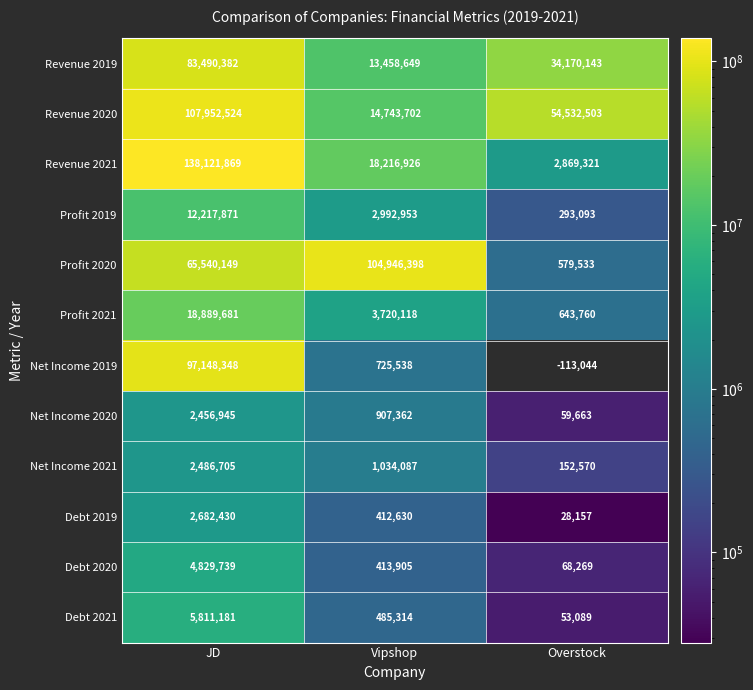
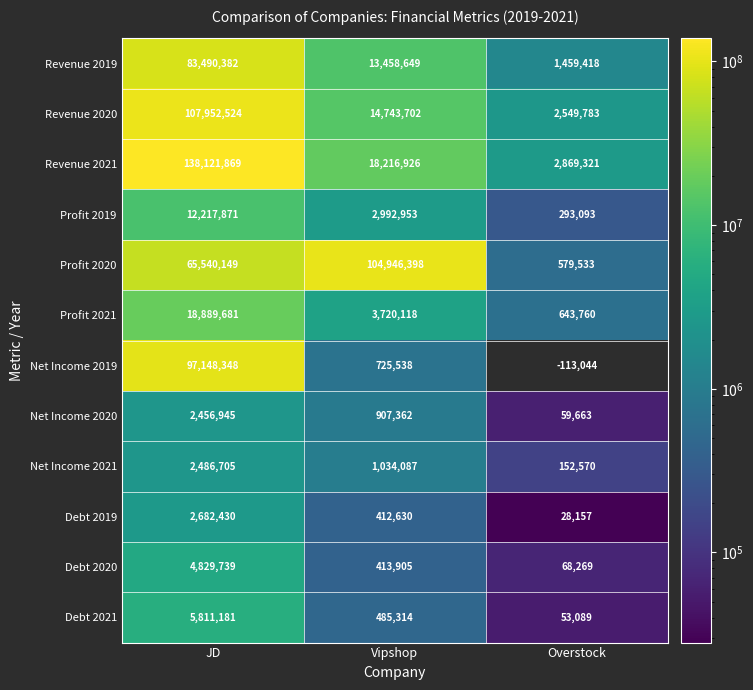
Revenue 2019, Overstock: 34,170,143 -> 1,459,418
Revenue 2020, Overstock: 54,532,503 -> 2,549,783
